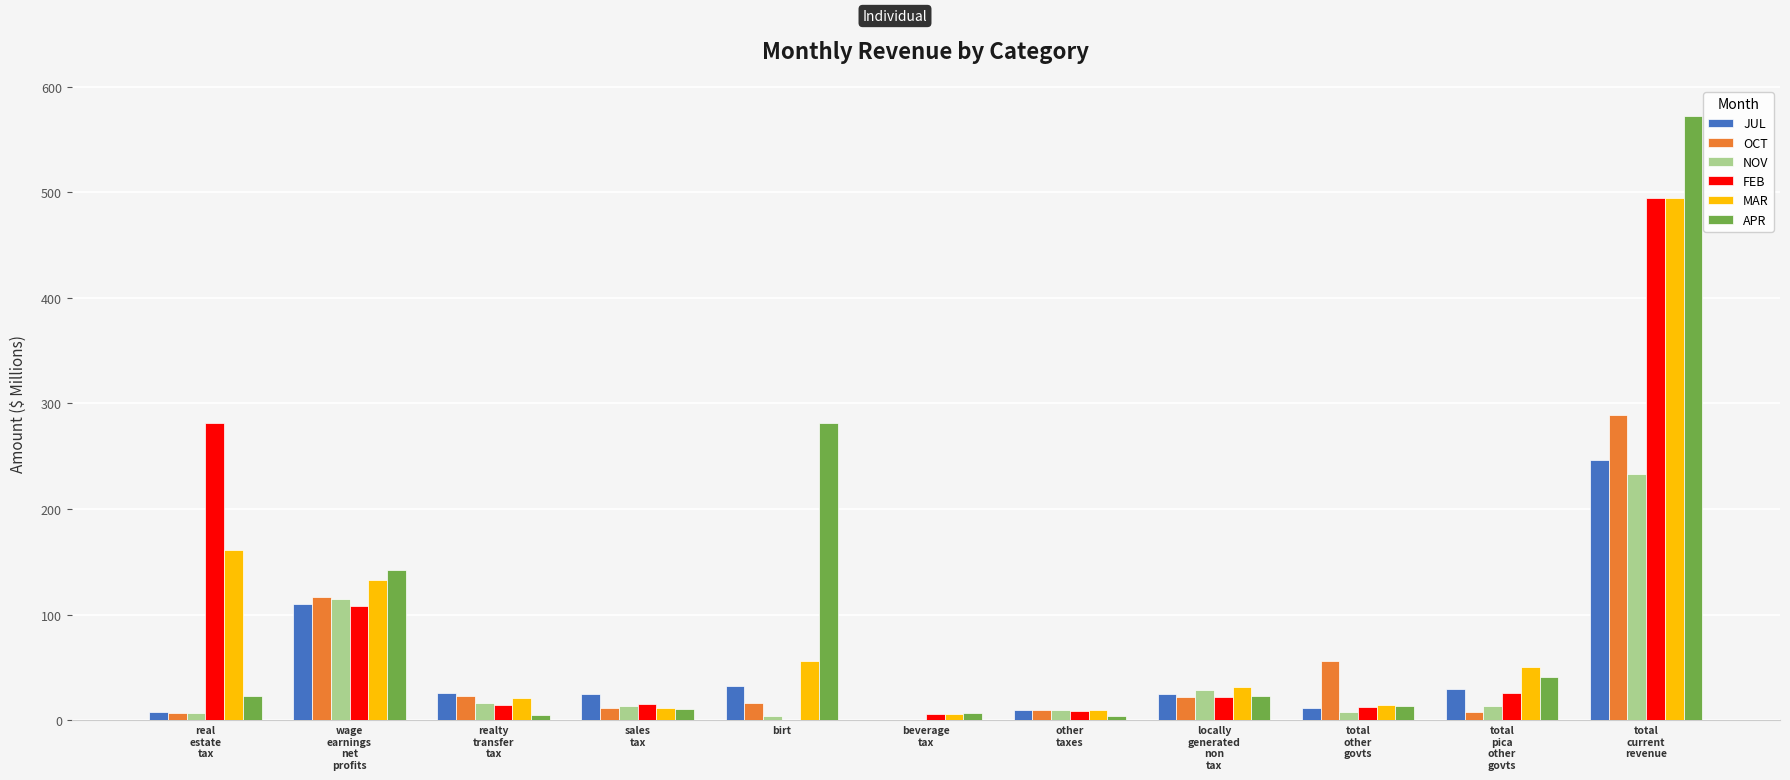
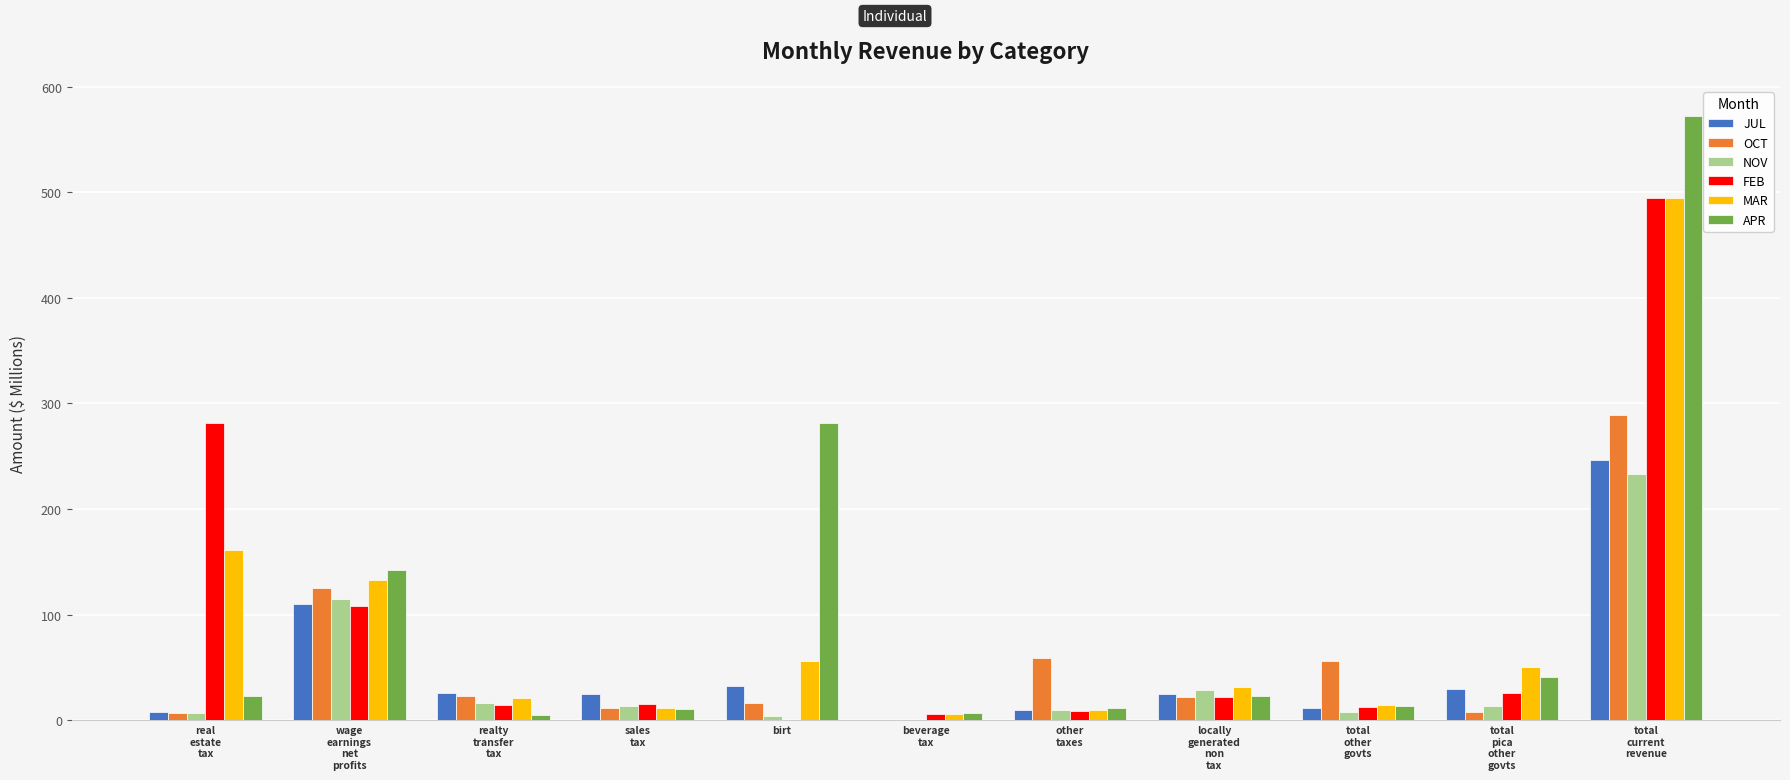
OCT, wage earnings net profits: 117 -> 126
OCT, other taxes: 10 -> 59
APR, other taxes: 4 -> 12
